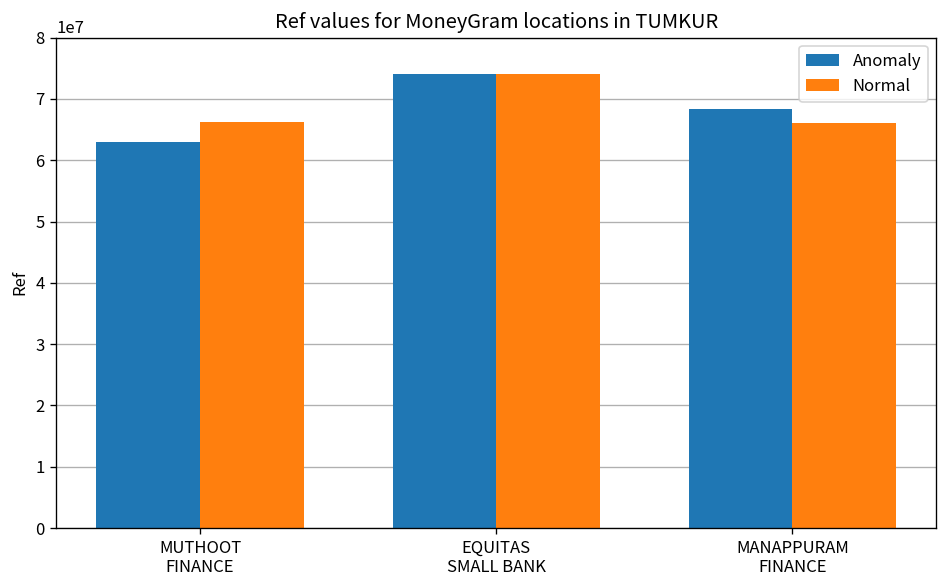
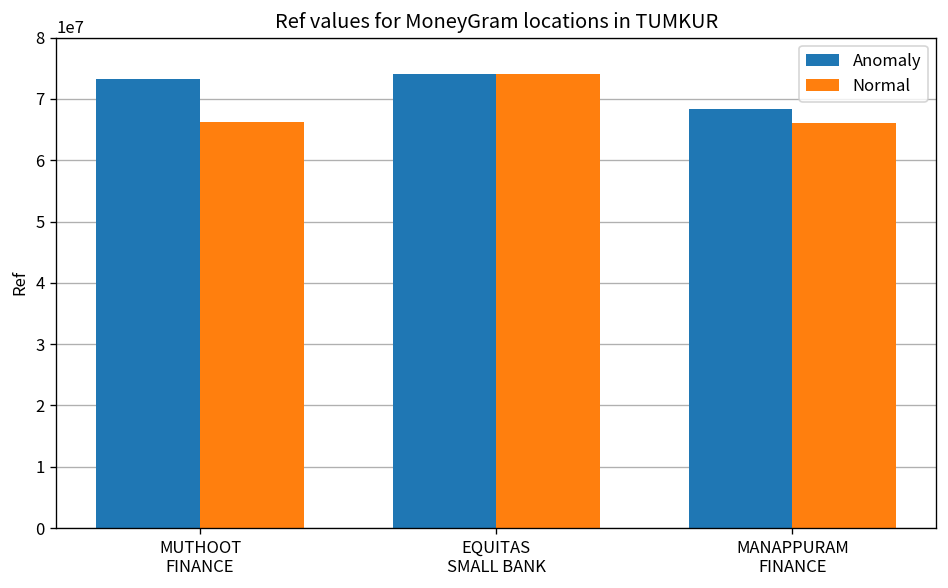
Anomaly, MUTHOOT FINANCE: 63000000 -> 73000000
